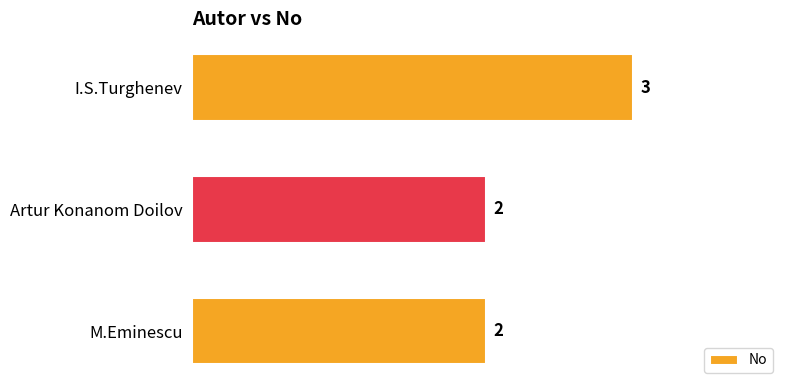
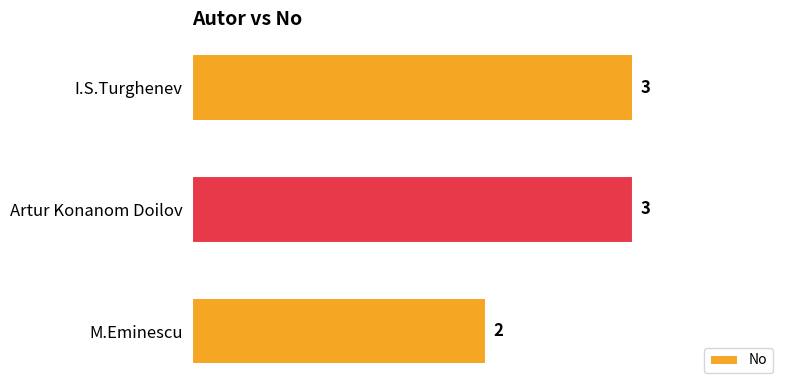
Artur Konanom Doilov: 2 -> 3
